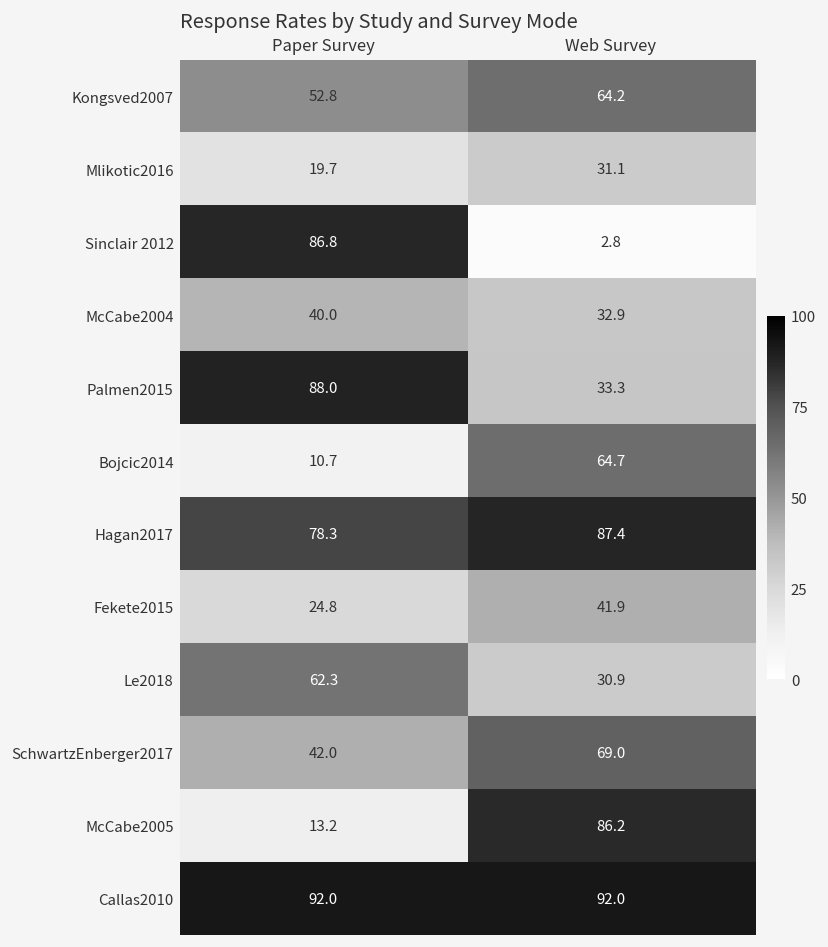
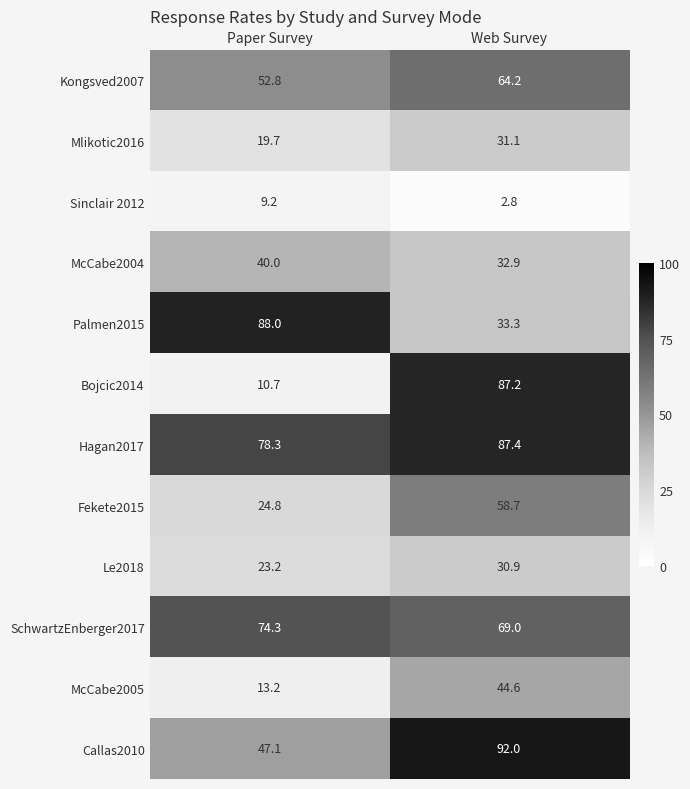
Sinclair 2012, Paper Survey: 86.8 -> 9.2
Bojcic2014, Web Survey: 64.7 -> 87.2
Fekete2015, Web Survey: 41.9 -> 58.7
Le2018, Paper Survey: 62.3 -> 23.2
SchwartzEnberger2017, Paper Survey: 42.0 -> 74.3
McCabe2005, Web Survey: 86.2 -> 44.6
Callas2010, Paper Survey: 92.0 -> 47.1
